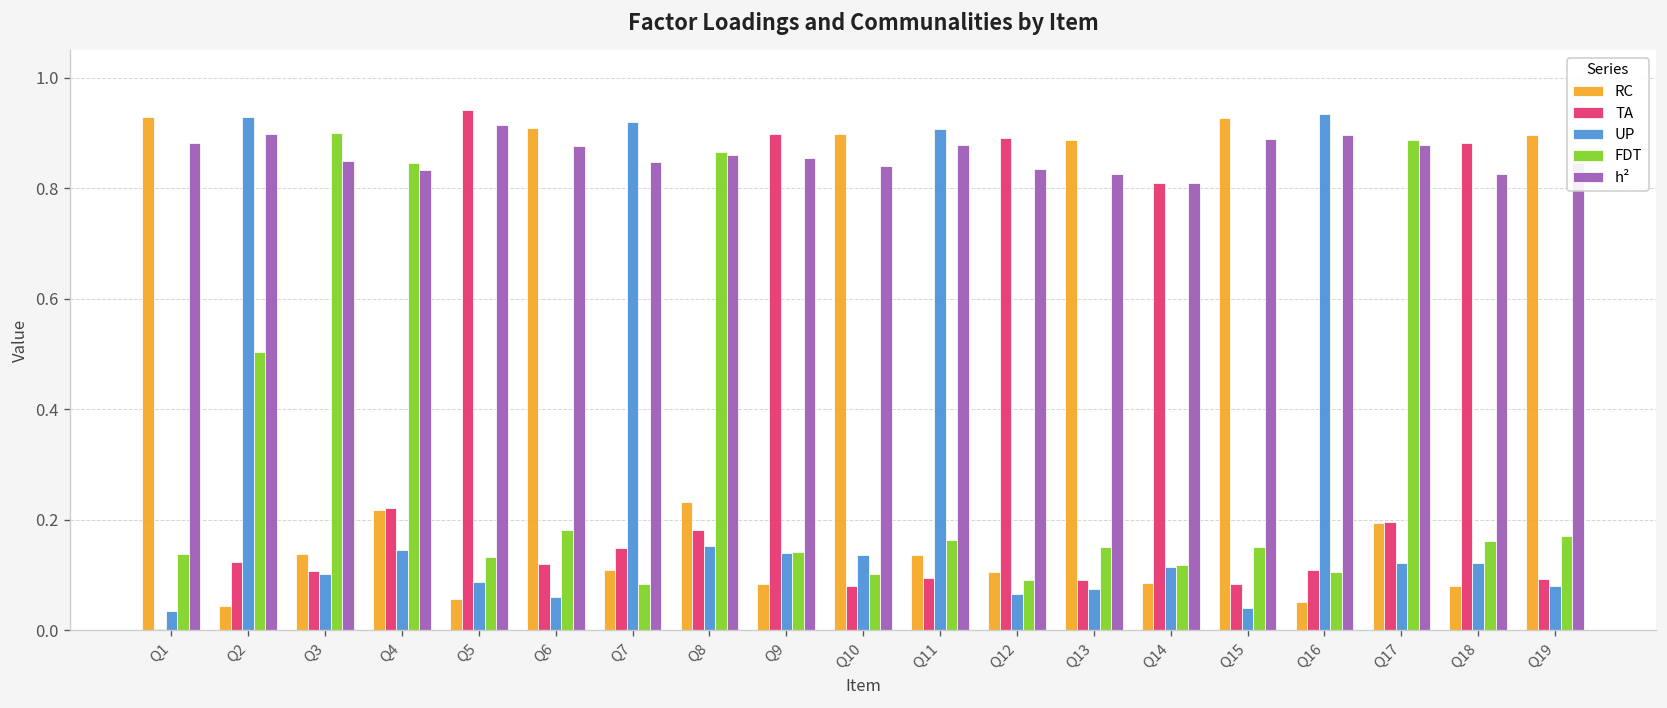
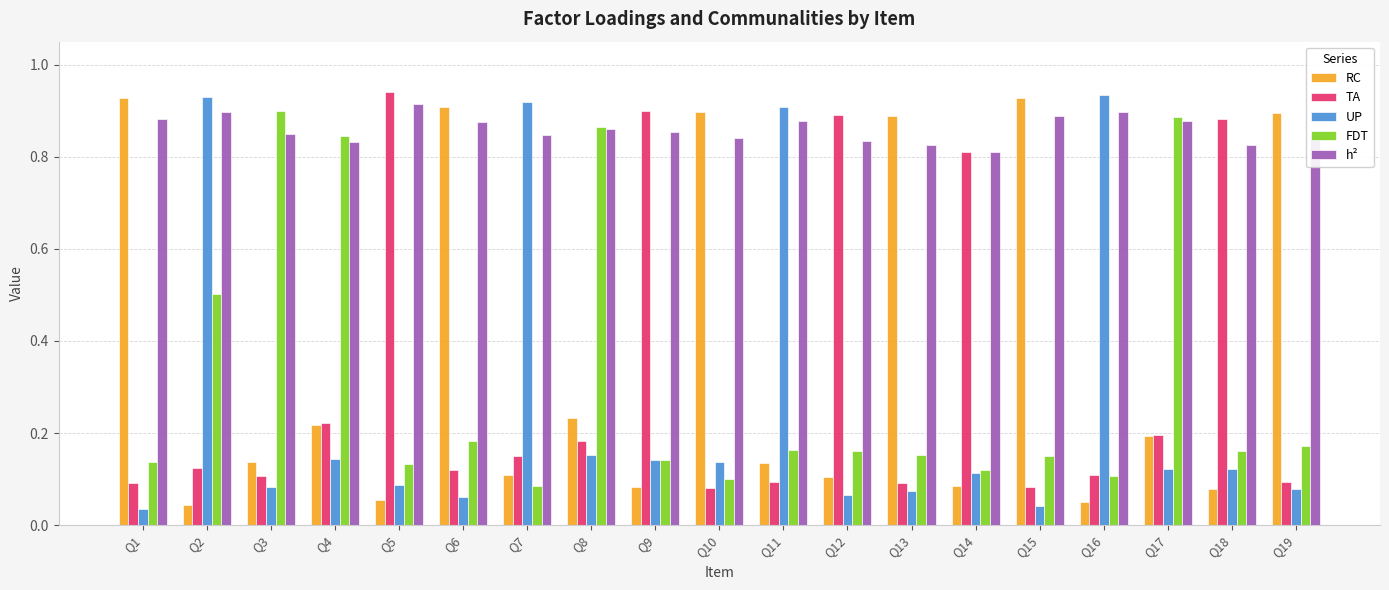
TA, Q1: 0.00 -> 0.09
UP, Q3: 0.10 -> 0.08
FDT, Q12: 0.09 -> 0.16
